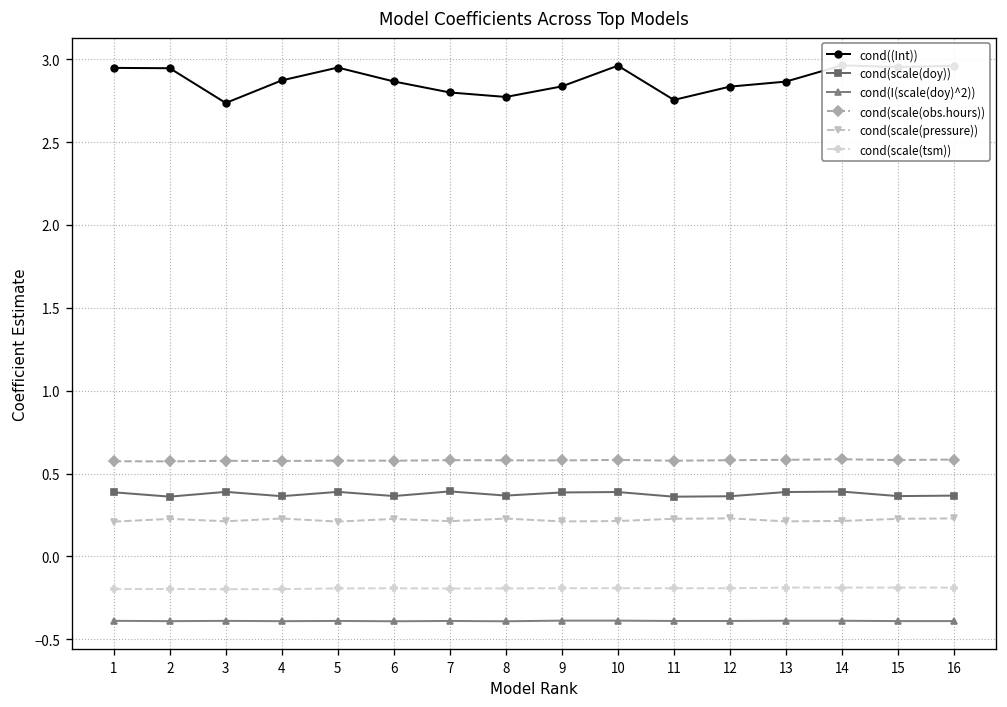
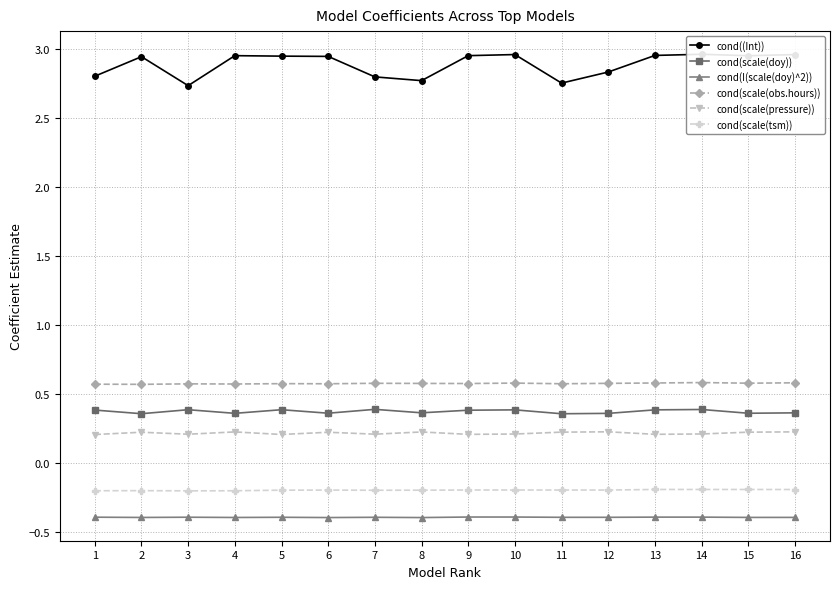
cond((Int)), 1: 2.95 -> 2.80
cond((Int)), 4: 2.87 -> 2.95
cond((Int)), 6: 2.87 -> 2.95
cond((Int)), 9: 2.84 -> 2.95
cond((Int)), 13: 2.87 -> 2.96
